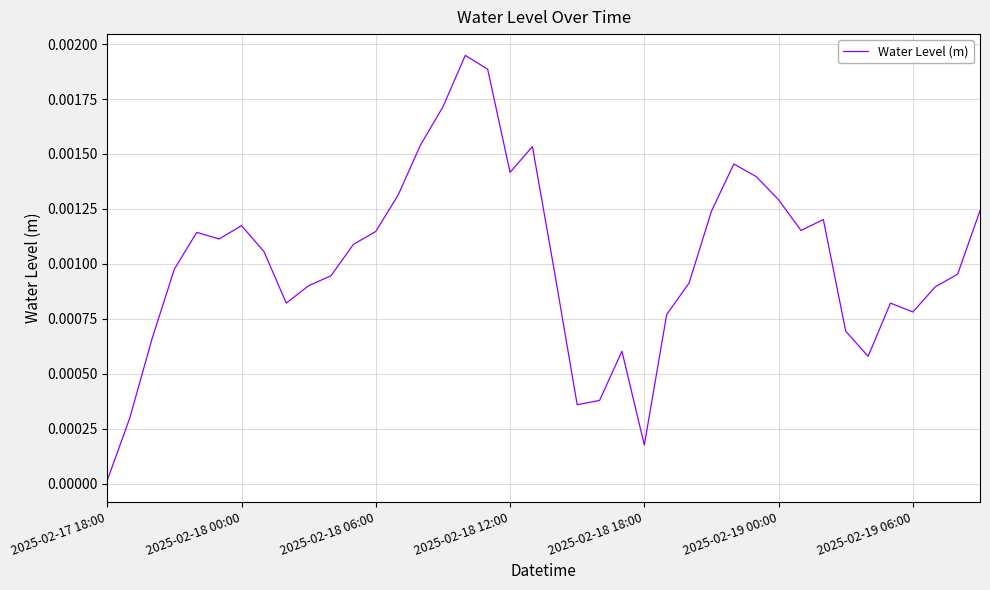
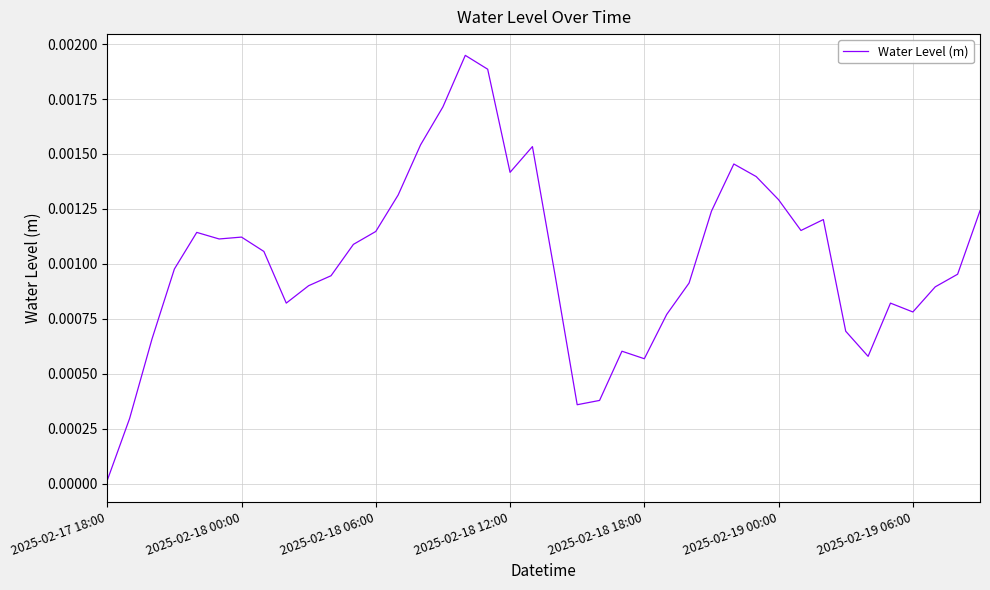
2025-02-18 00:00: 0.00117 -> 0.00112
2025-02-18 18:00: 0.00018 -> 0.00057
